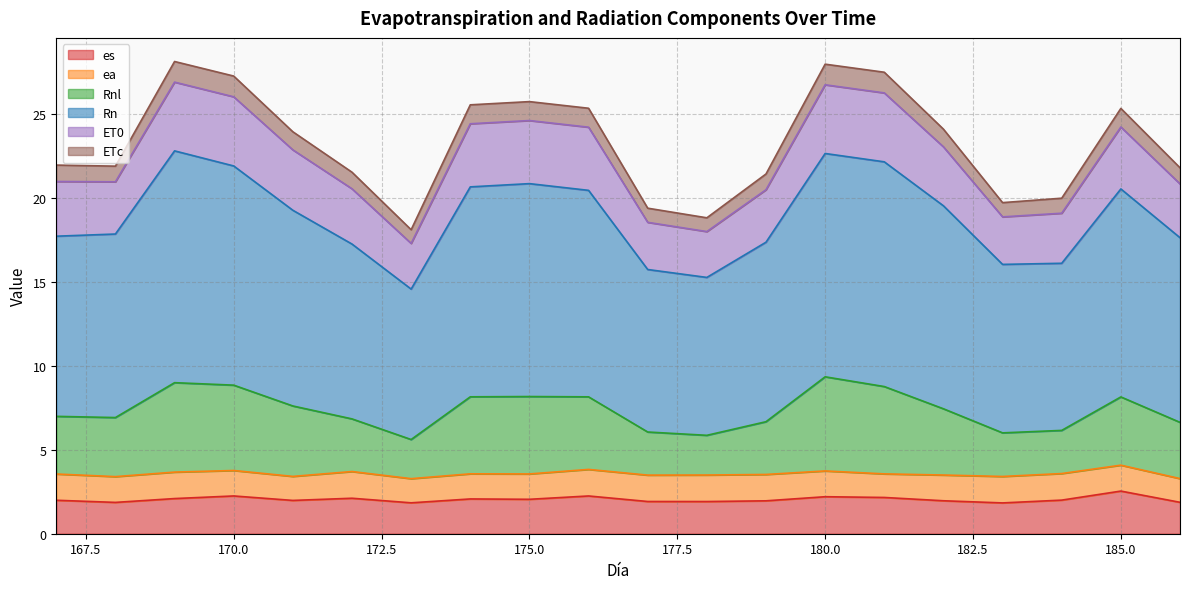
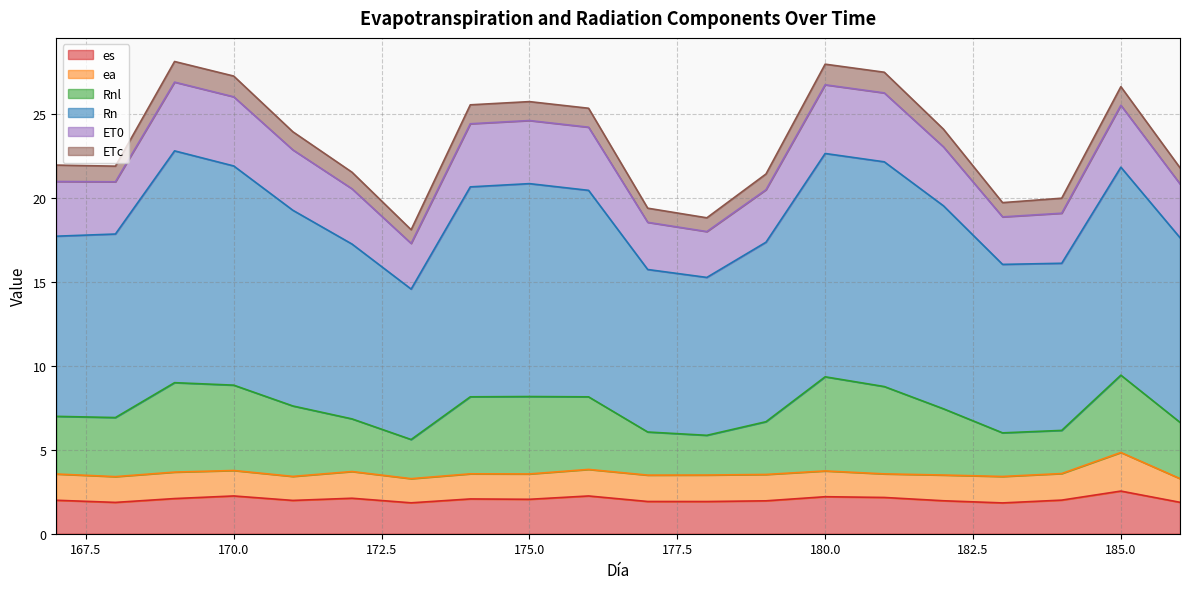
ea, 185.0: 1.5 -> 2.3
Rnl, 185.0: 4.1 -> 4.6
